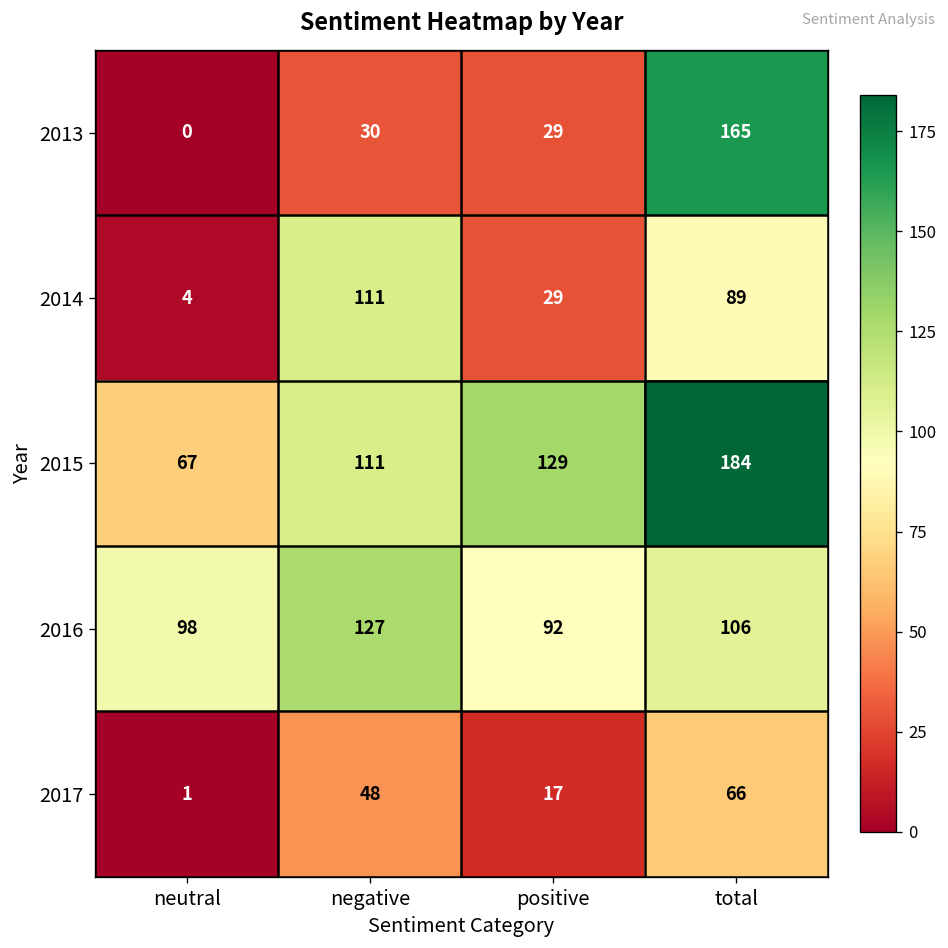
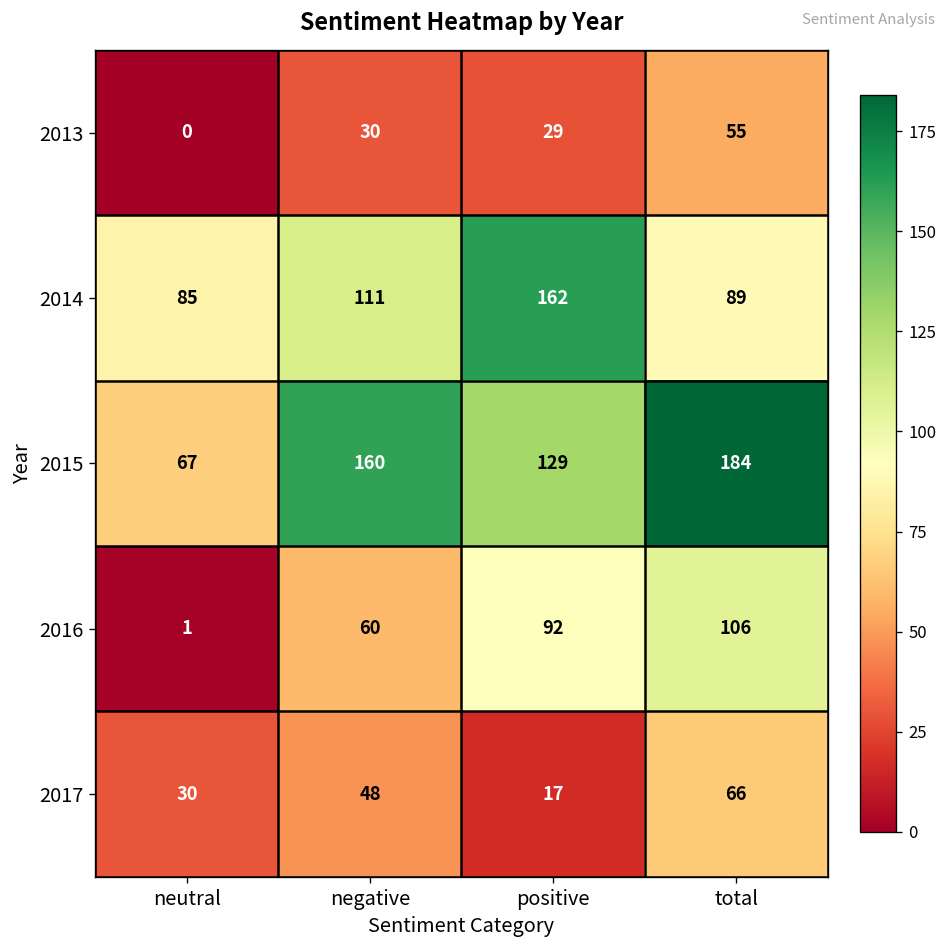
2013, total: 165 -> 55
2014, neutral: 4 -> 85
2014, positive: 29 -> 162
2015, negative: 111 -> 160
2016, neutral: 98 -> 1
2016, negative: 127 -> 60
2017, neutral: 1 -> 30
